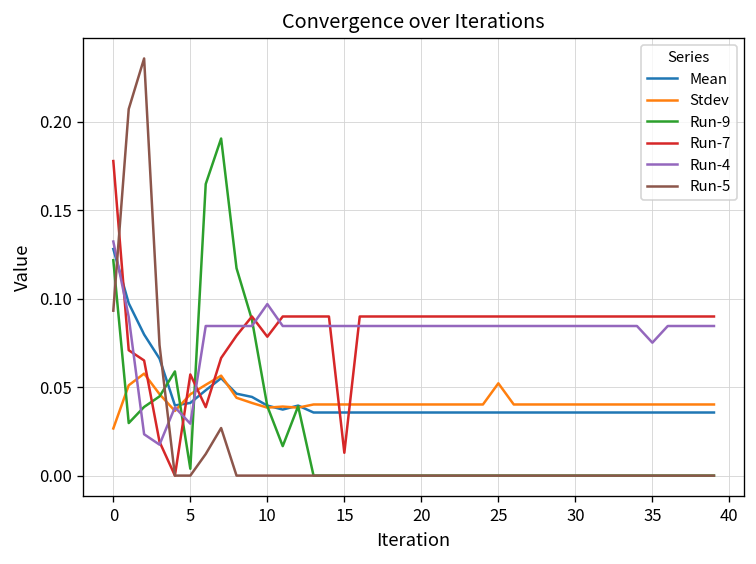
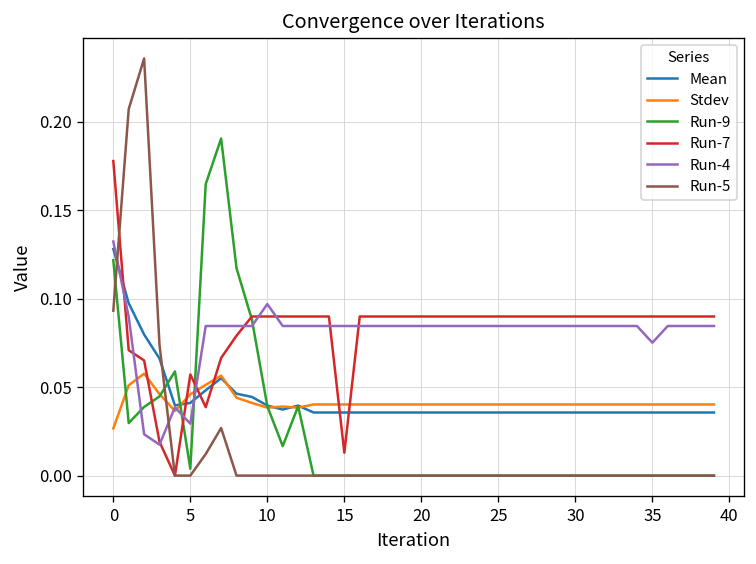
Run-7, 10: 0.079 -> 0.090
Stdev, 25: 0.052 -> 0.040
